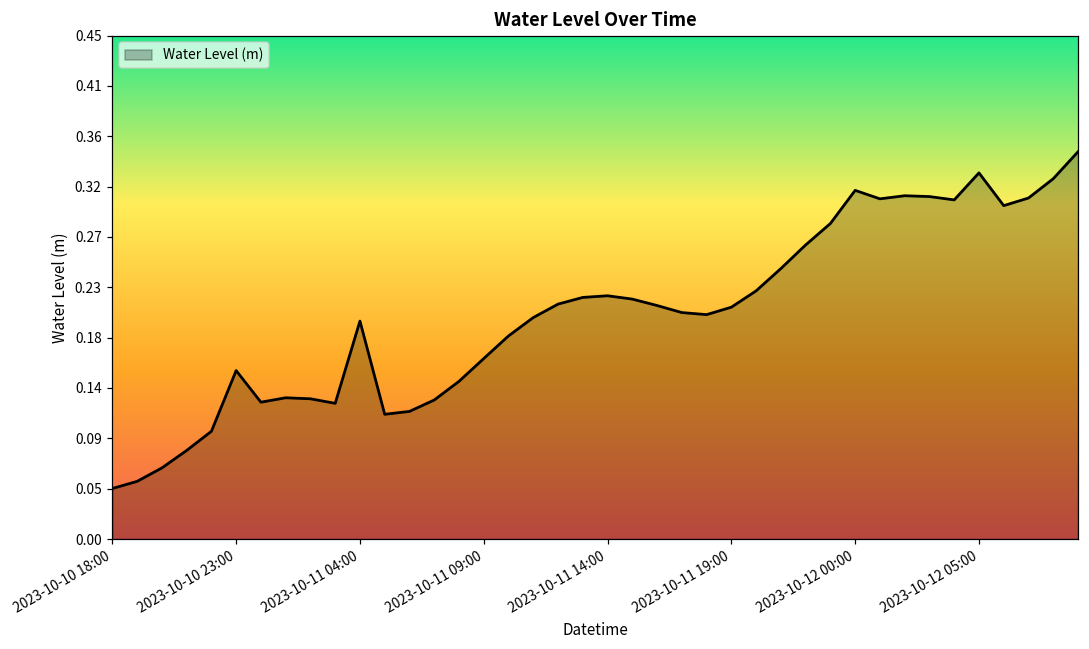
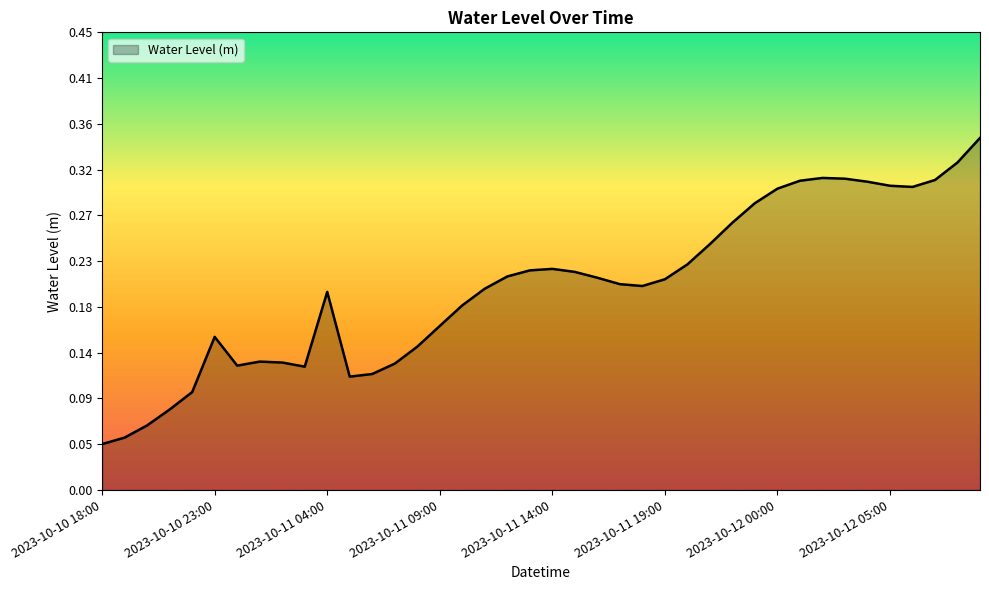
2023-10-12 00:00: 0.313 -> 0.298
2023-10-12 05:00: 0.329 -> 0.301
